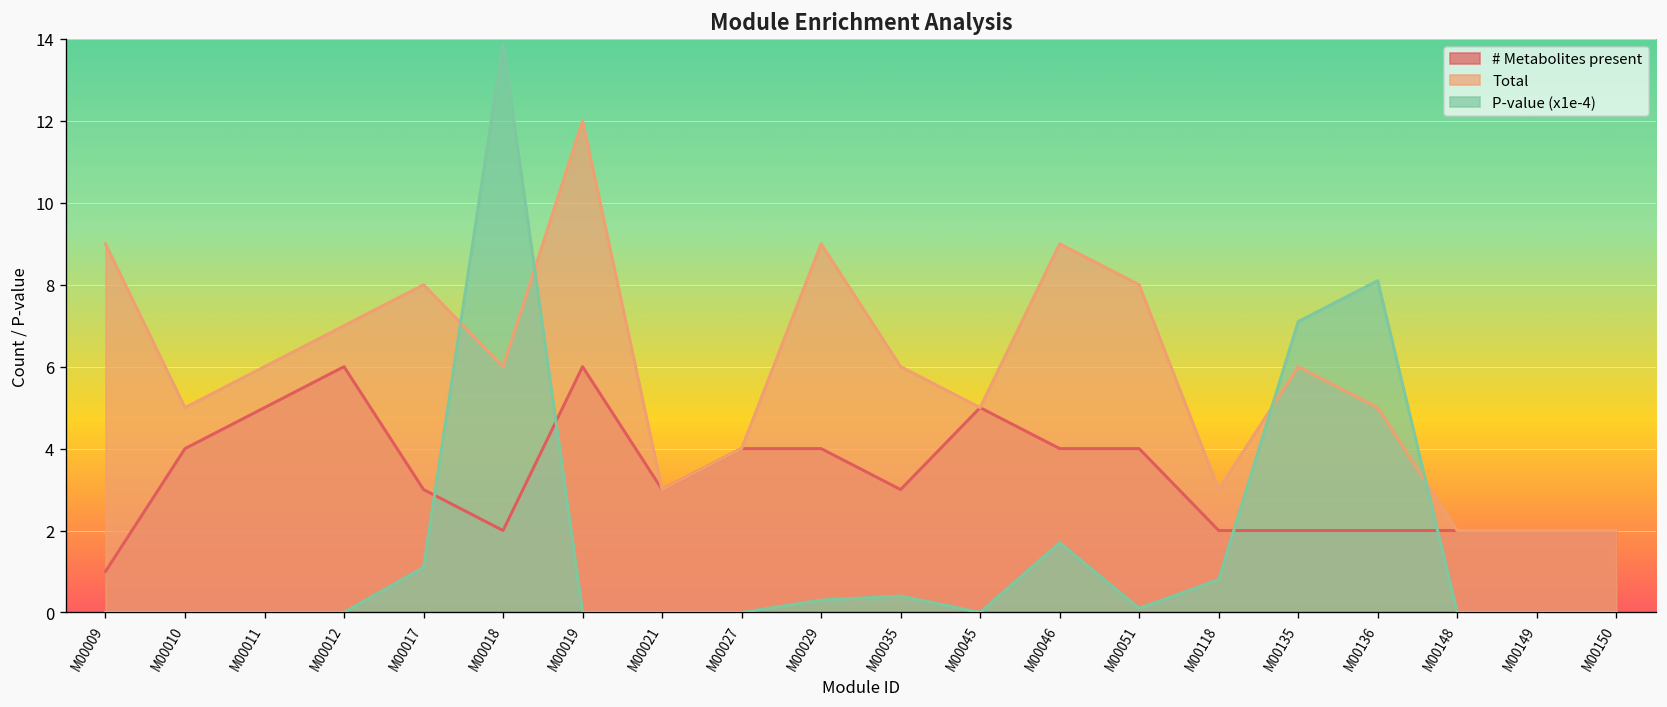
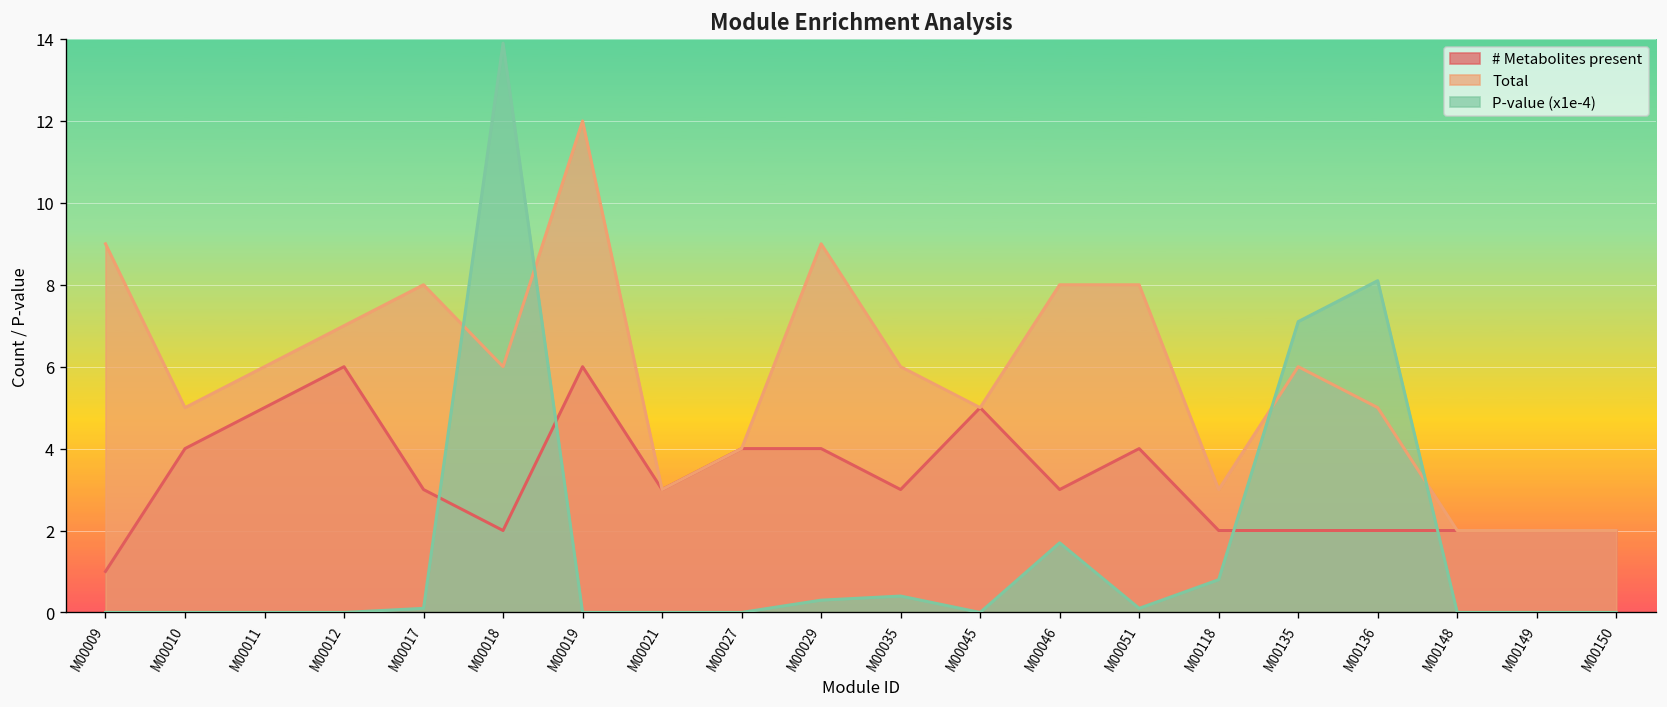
P-value (x1e-4), M00017: 1.1 -> 0.1
# Metabolites present, M00046: 4 -> 3
Total, M00046: 9 -> 8
